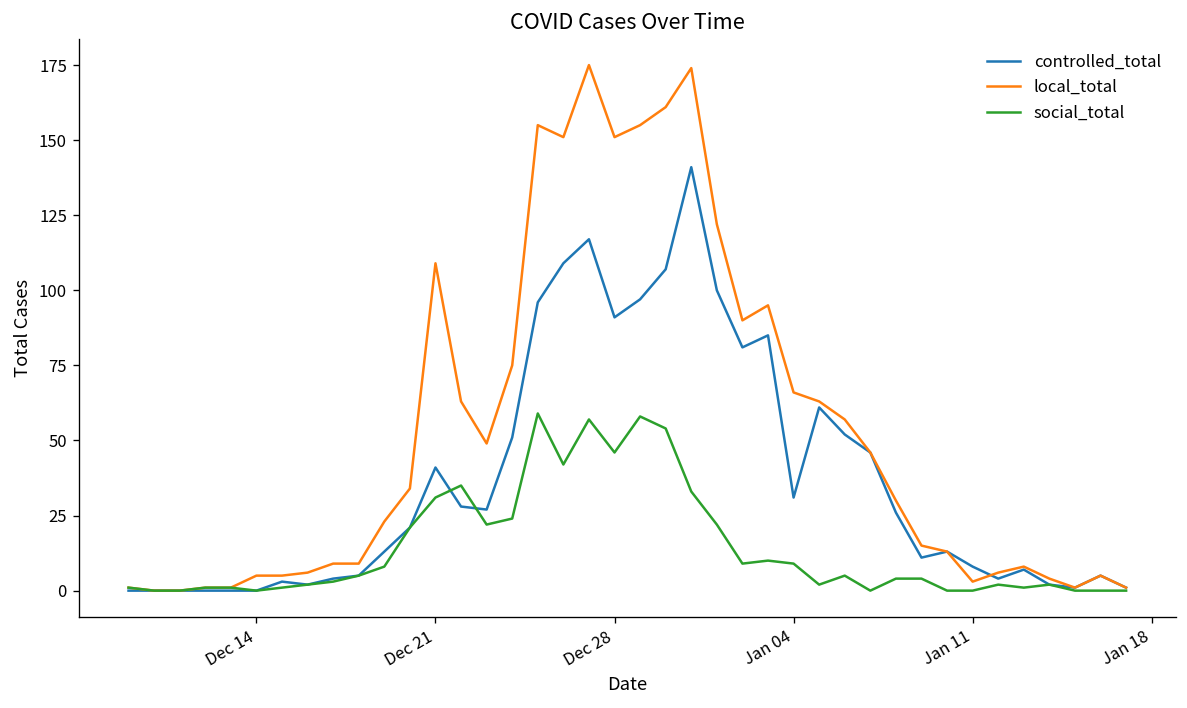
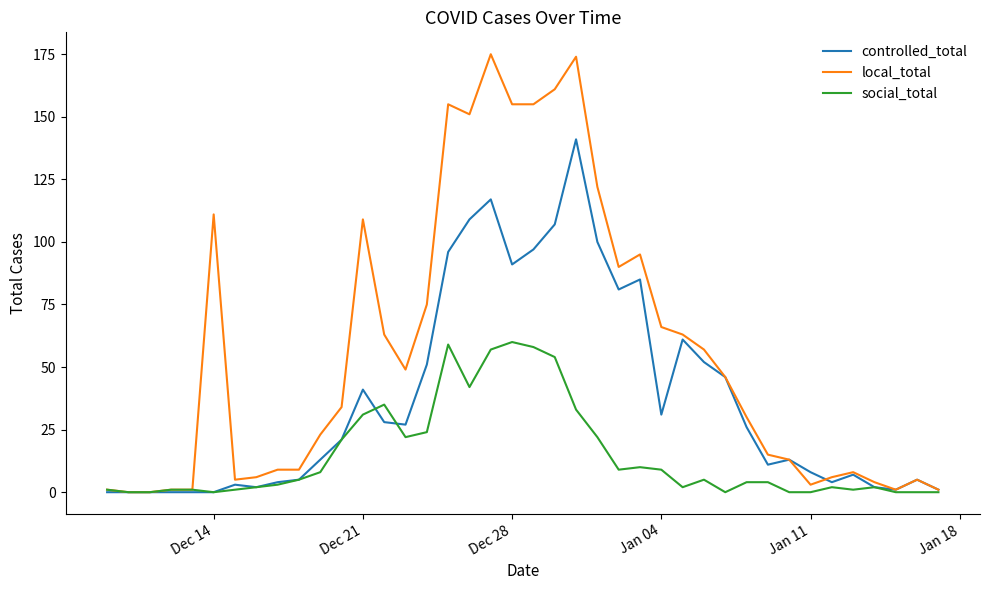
local_total, Dec 14: 5 -> 111
local_total, Dec 28: 151 -> 155
social_total, Dec 28: 46 -> 60
